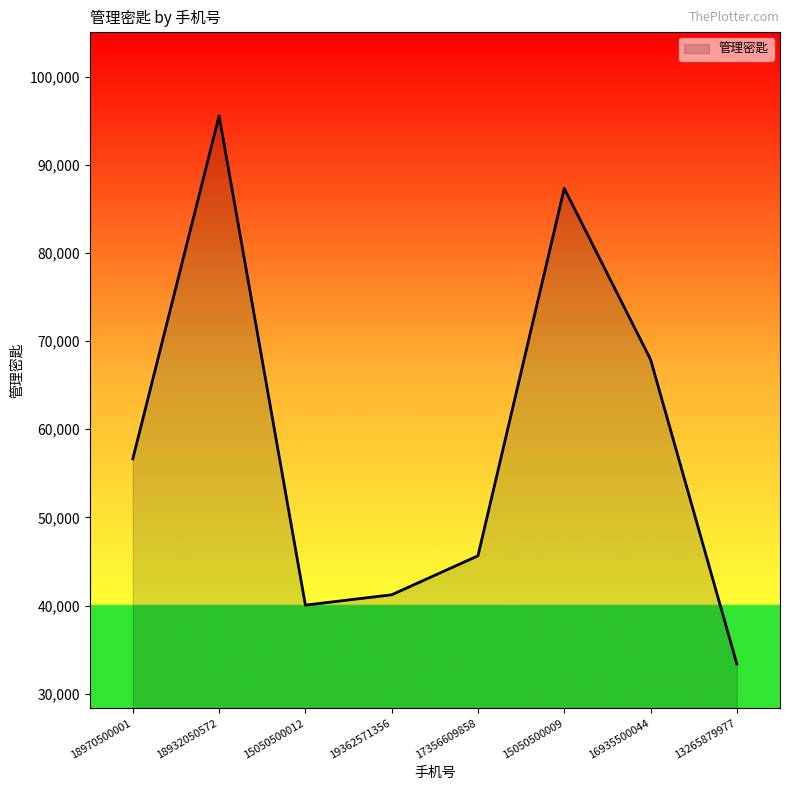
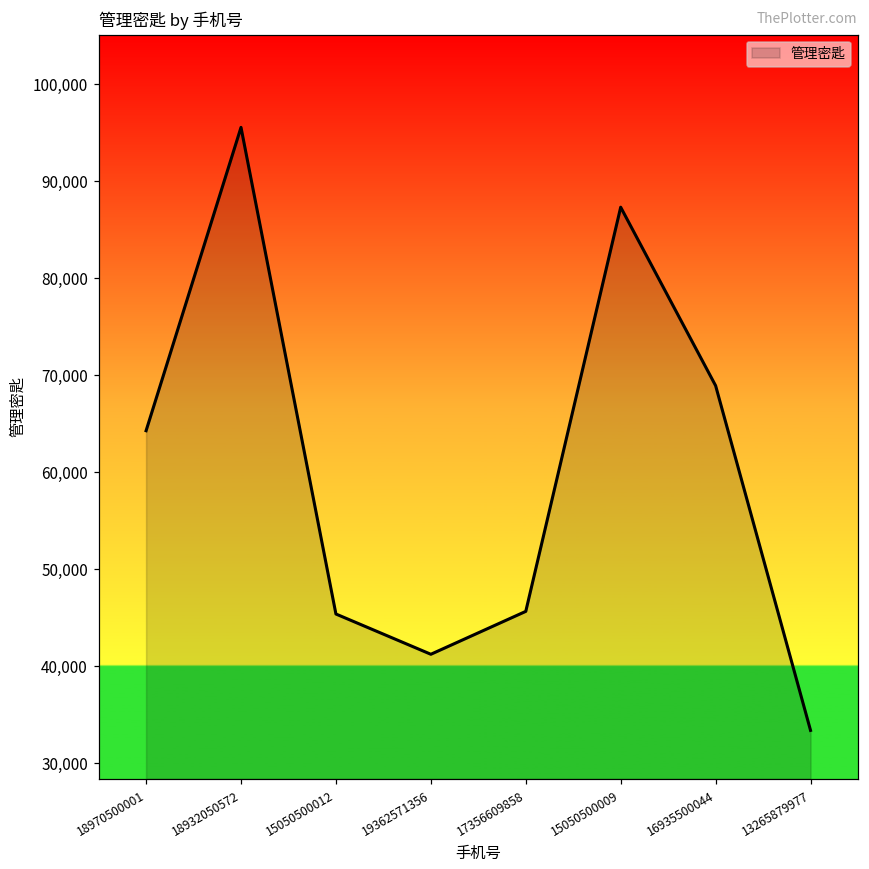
18970500001: 57,000 -> 64,000
15050500012: 40,000 -> 45,000
16935500044: 68,000 -> 69,000
